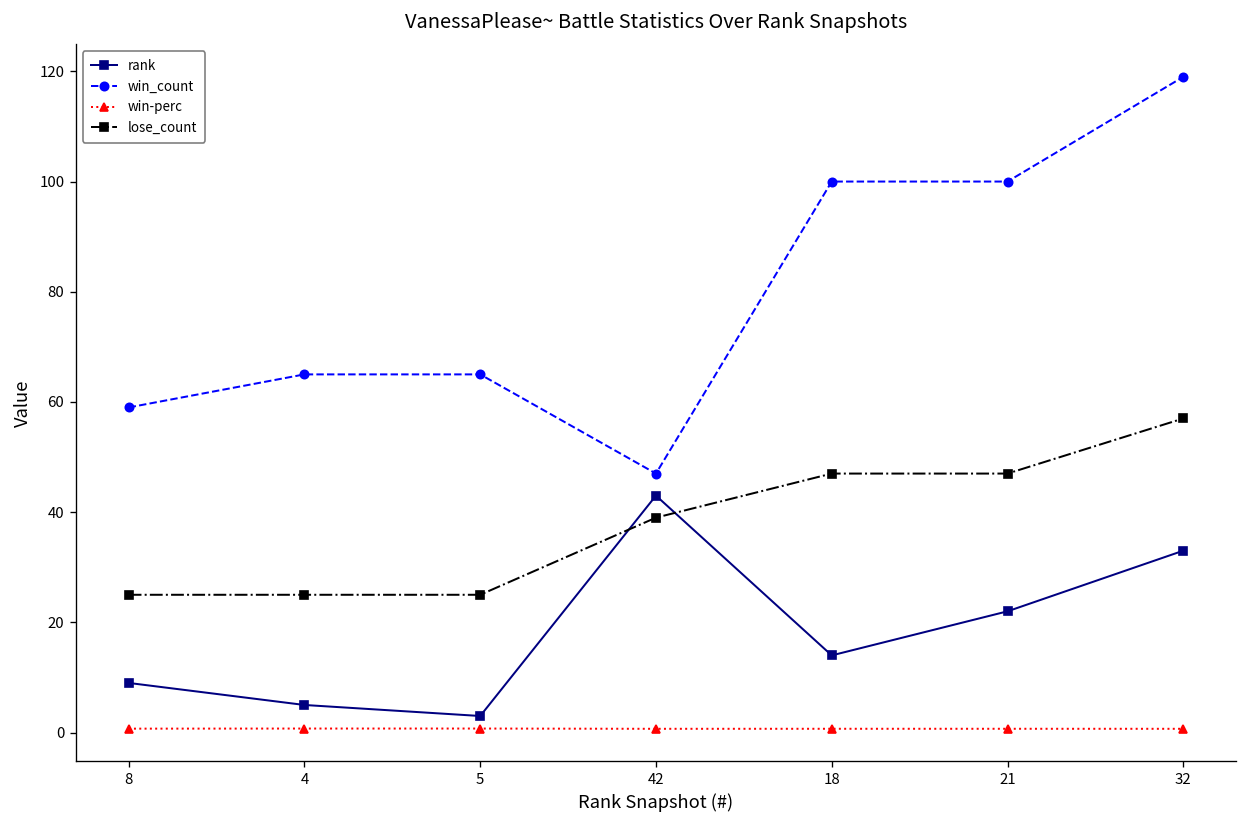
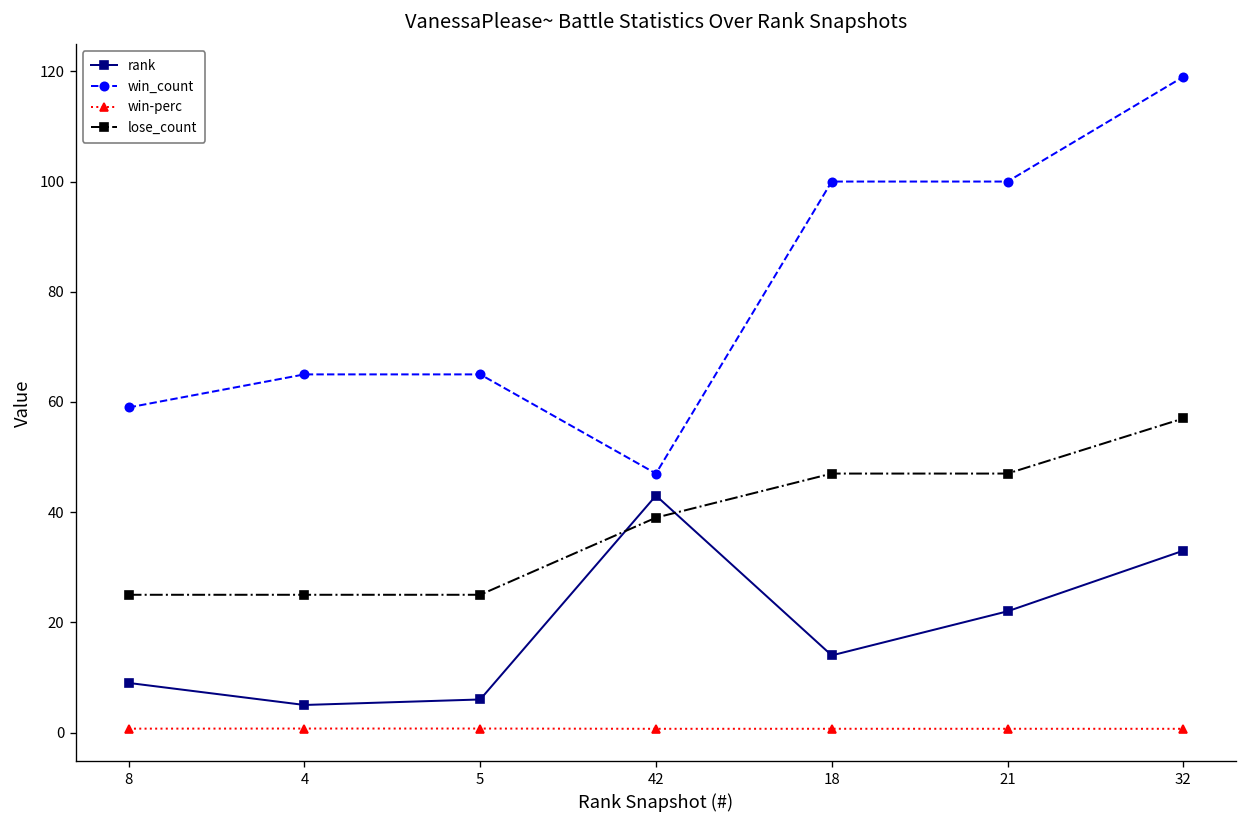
rank, 5: 3 -> 6
